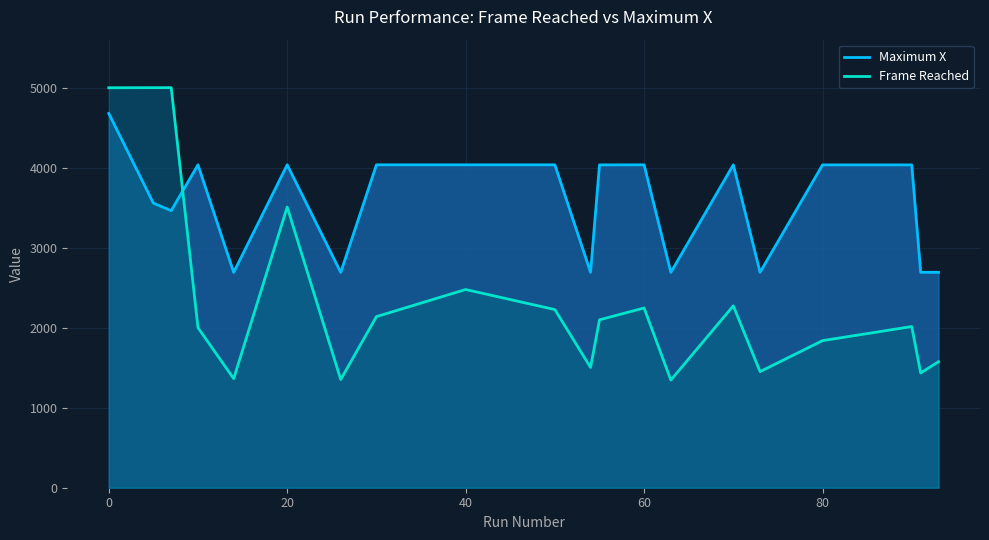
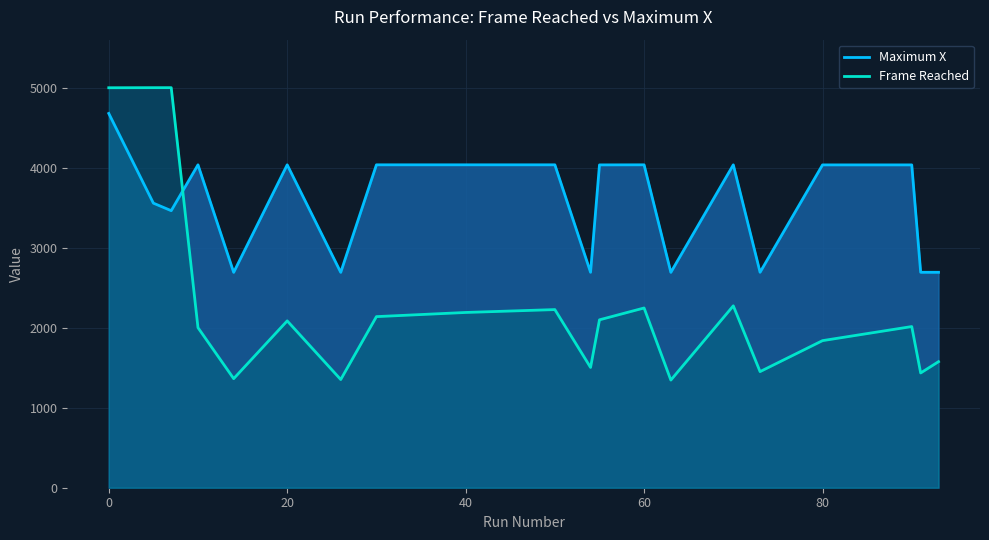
Frame Reached, 20: 3500 -> 2100
Frame Reached, 40: 2500 -> 2200
